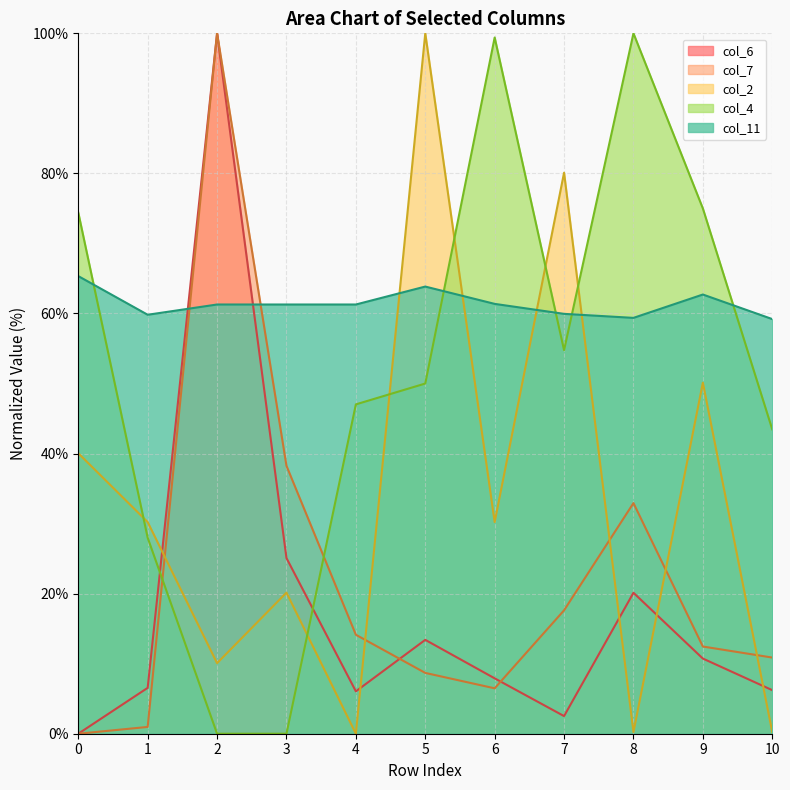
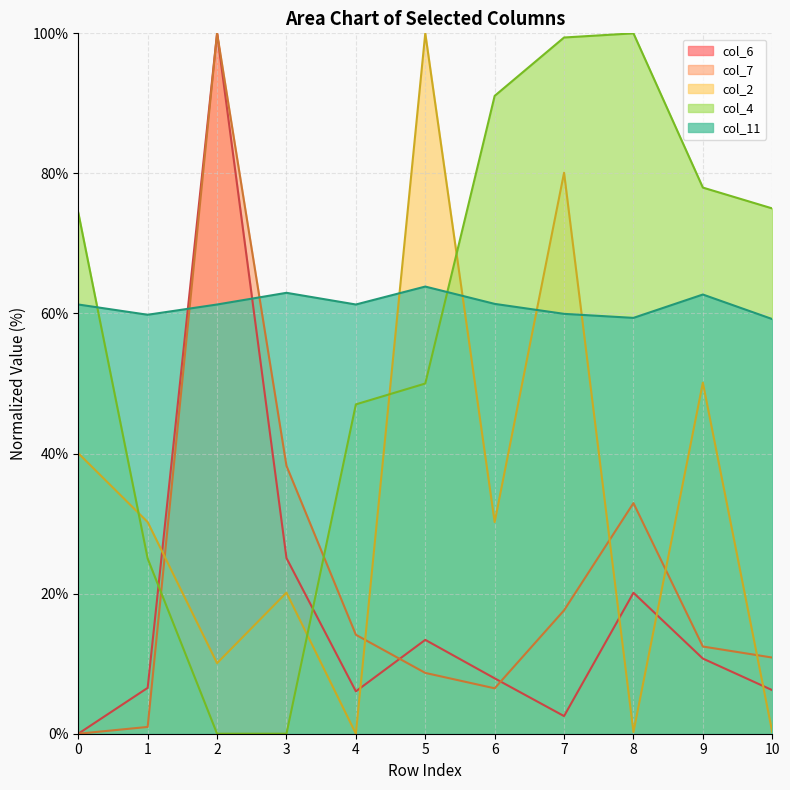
col_11, 0: 65% -> 61%
col_4, 1: 28% -> 25%
col_11, 3: 61% -> 63%
col_4, 6: 99% -> 91%
col_4, 7: 55% -> 99%
col_4, 9: 75% -> 78%
col_4, 10: 43% -> 75%
